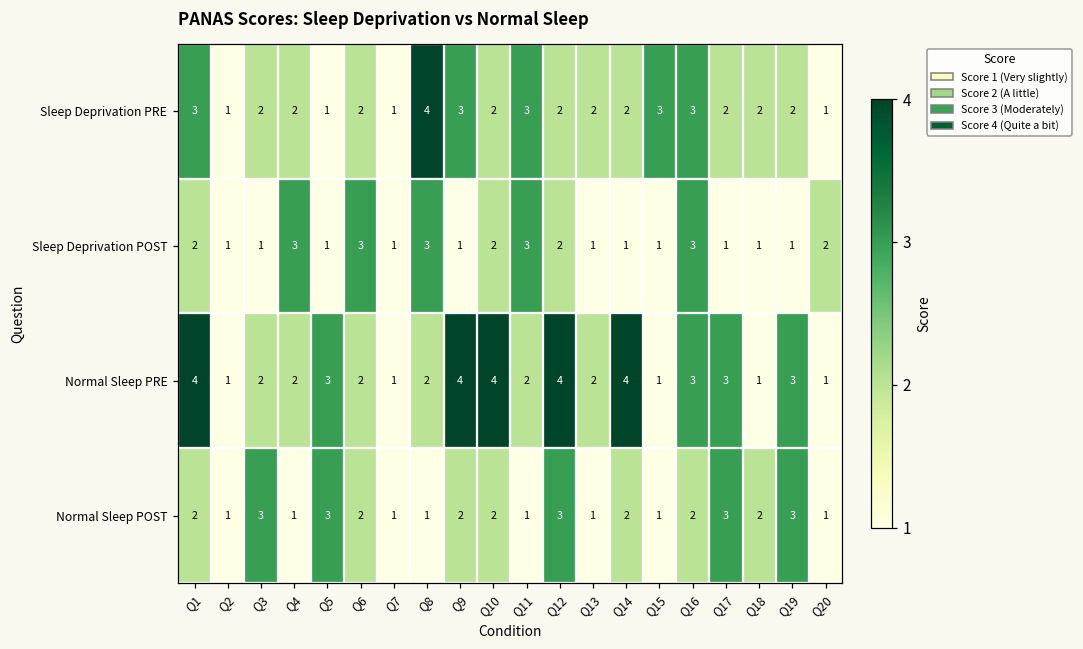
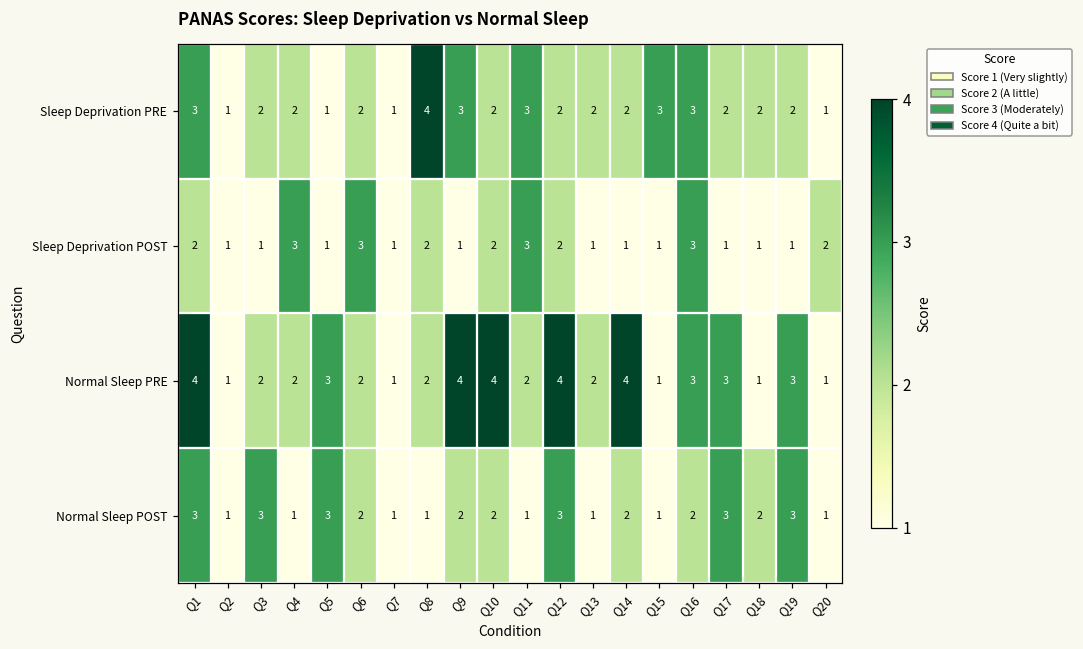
Sleep Deprivation POST, Q8: 3 -> 2
Normal Sleep POST, Q1: 2 -> 3
